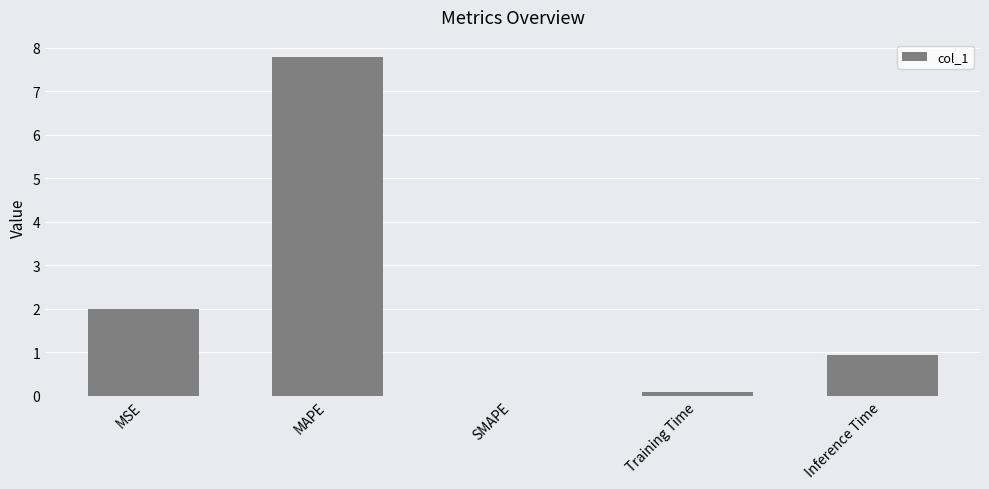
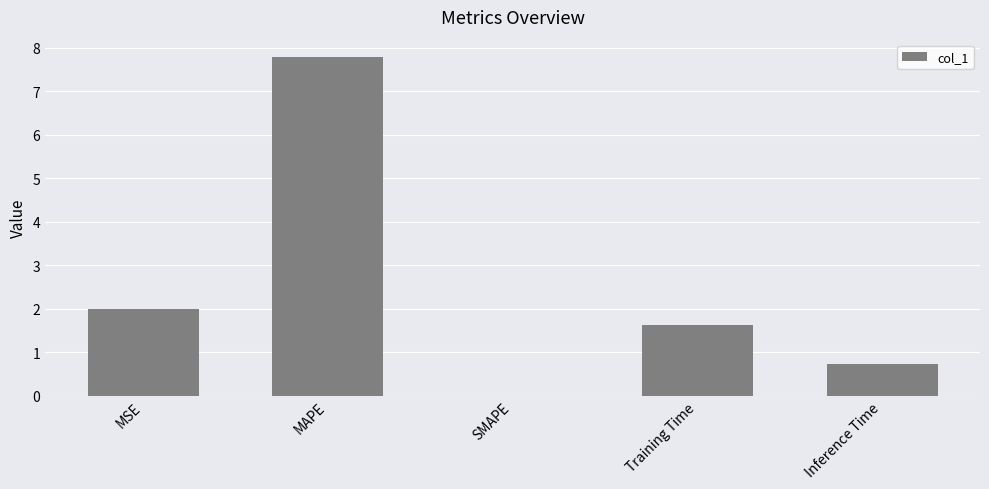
Training Time: 0.1 -> 1.6
Inference Time: 0.9 -> 0.7
